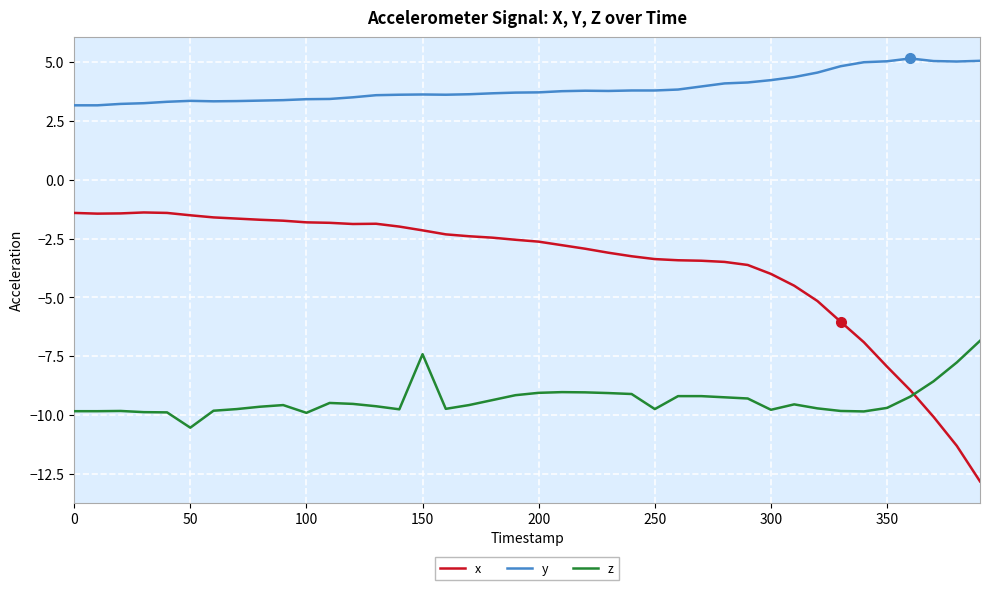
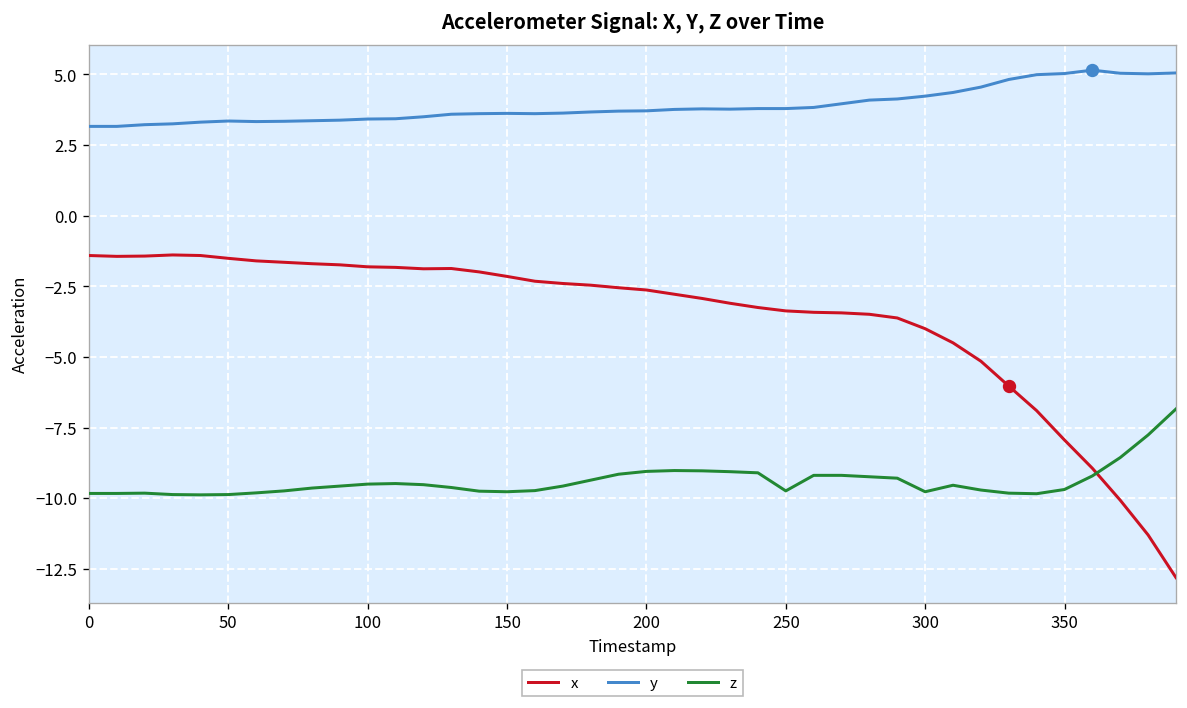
z, 50: -10.5 -> -9.9
z, 100: -9.9 -> -9.5
z, 150: -7.4 -> -9.8
